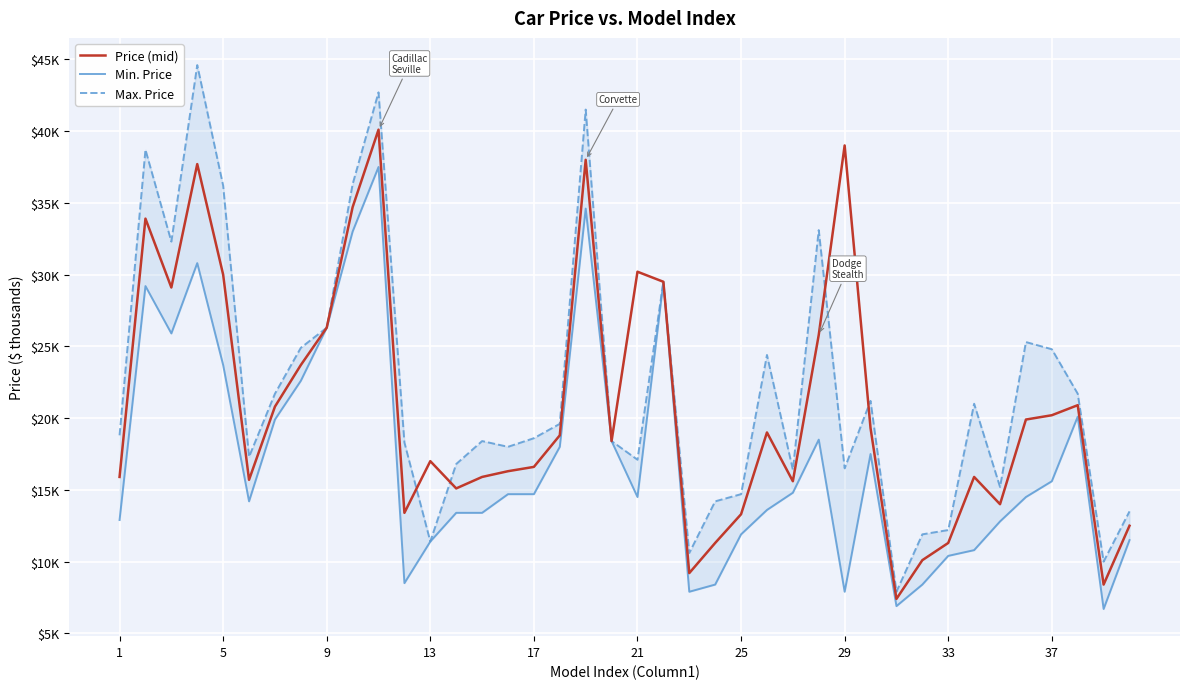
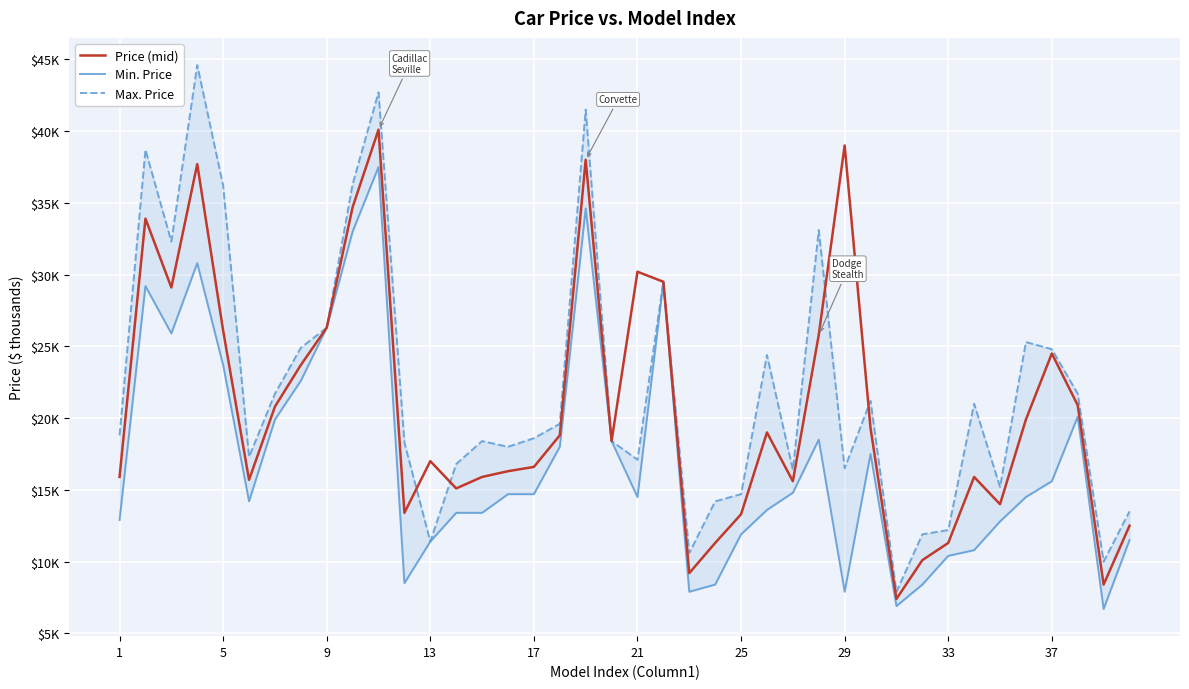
Price (mid), 5: $30000 -> $26100
Price (mid), 37: $20200 -> $24500
